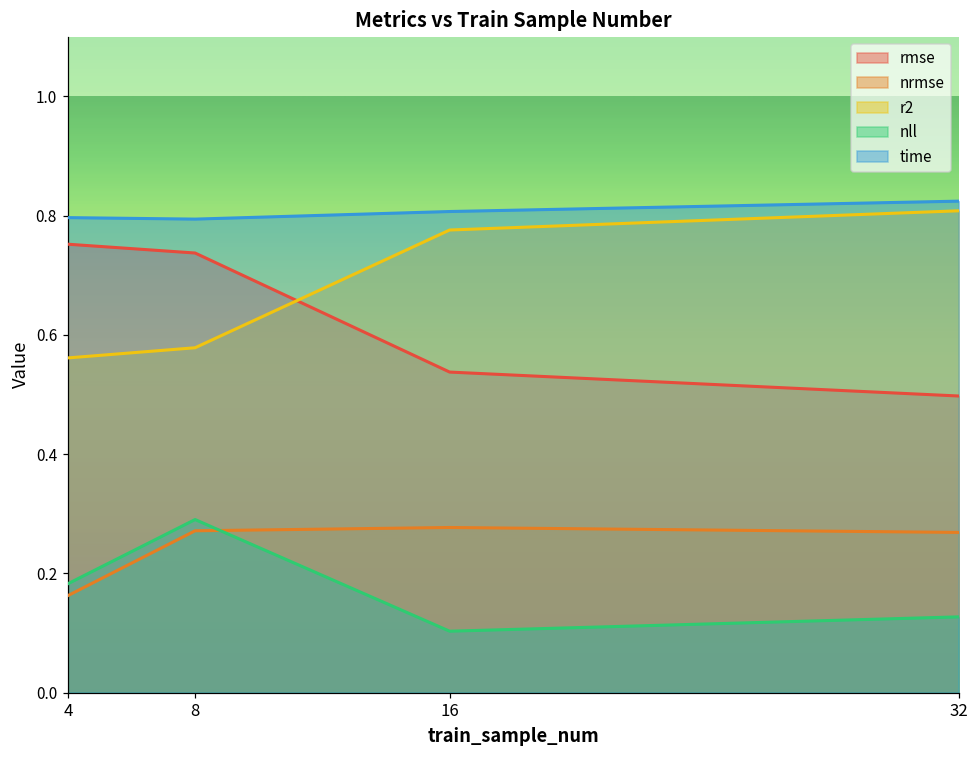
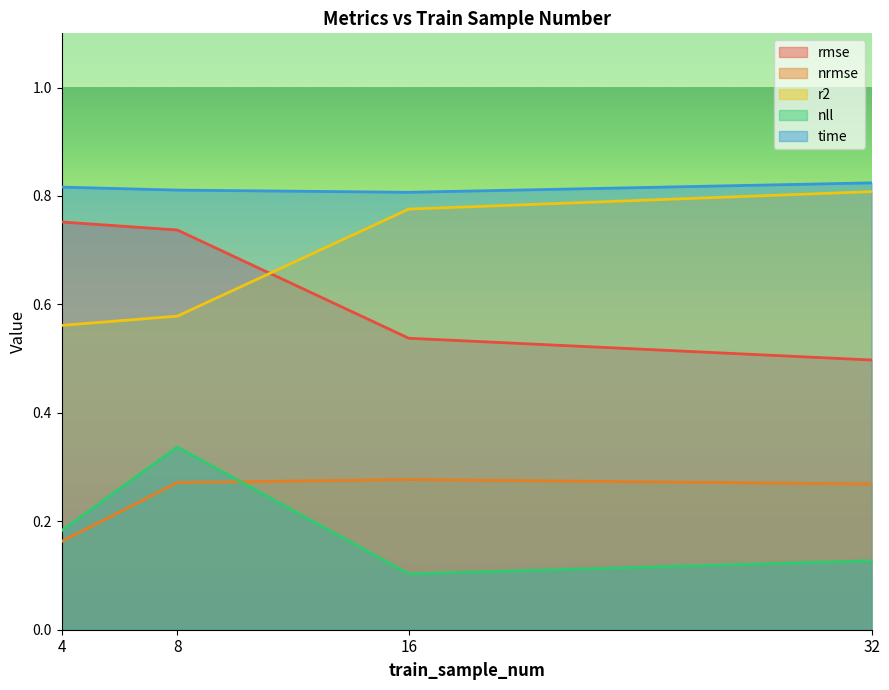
time, 4: 0.80 -> 0.82
nll, 8: 0.29 -> 0.34
time, 8: 0.79 -> 0.81
